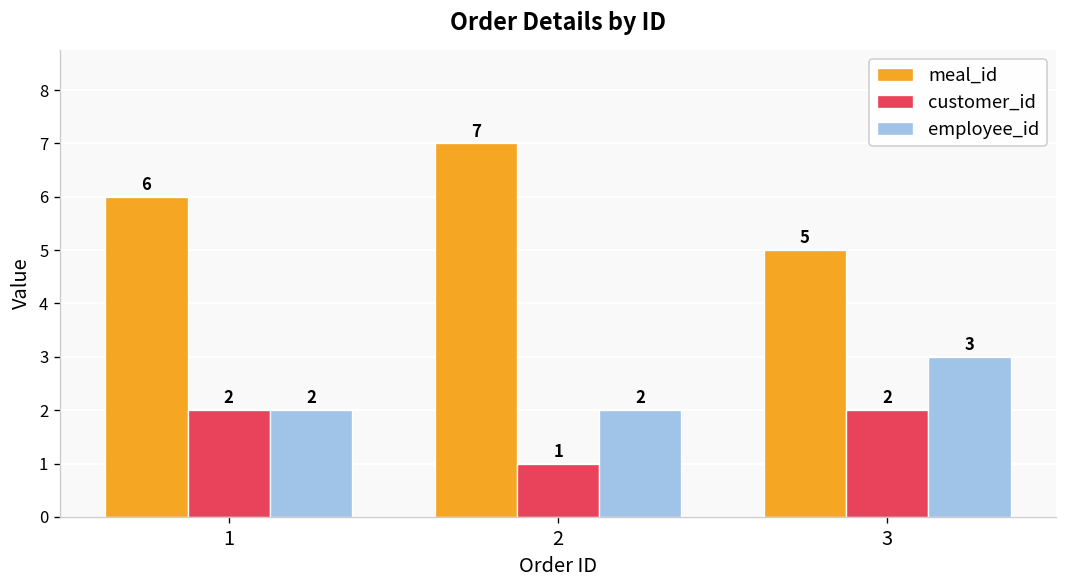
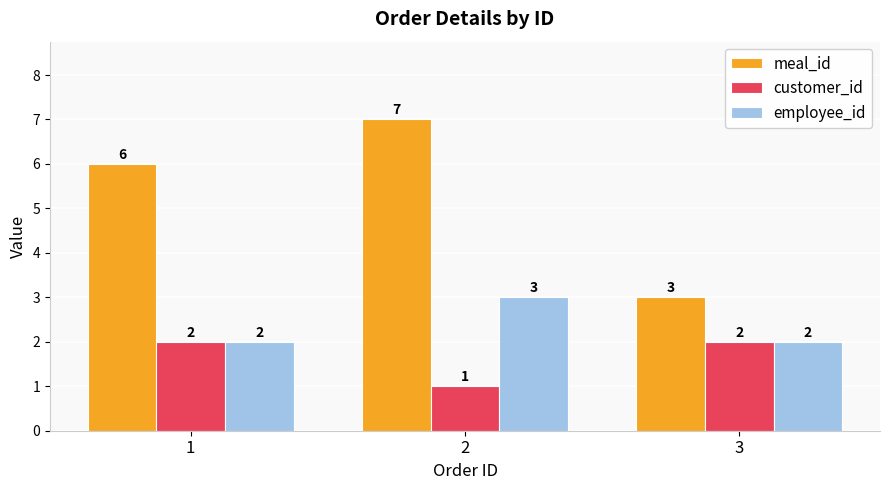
employee_id, 2: 2 -> 3
meal_id, 3: 5 -> 3
employee_id, 3: 3 -> 2
